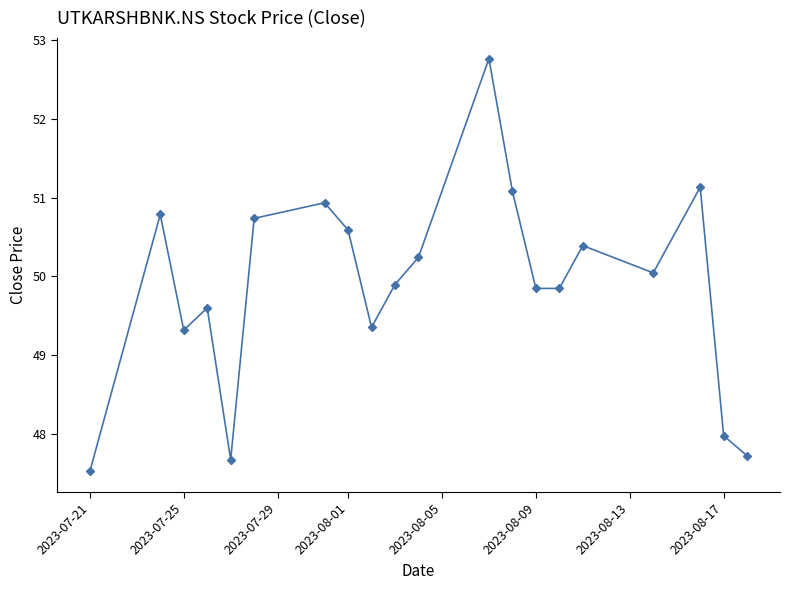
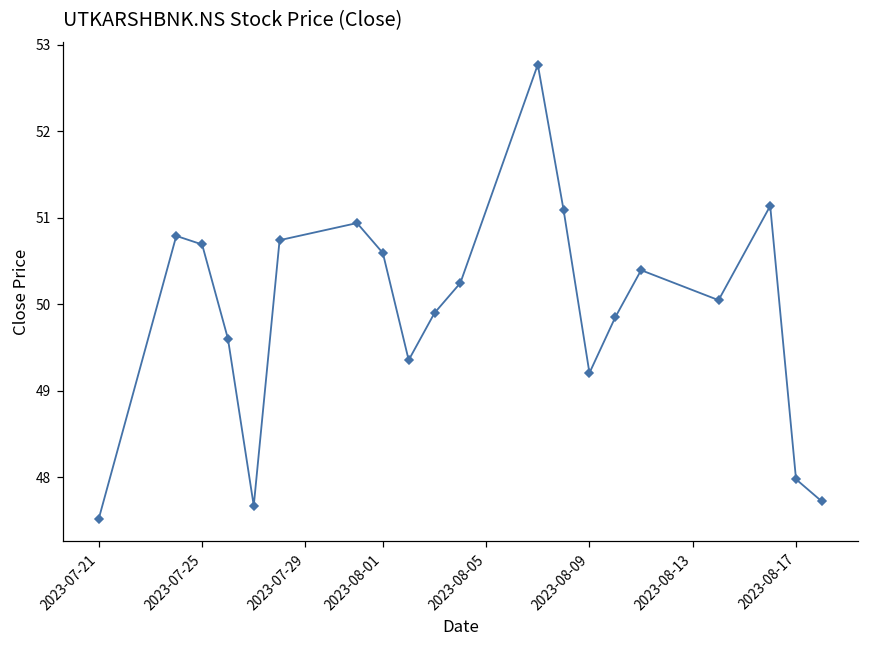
2023-07-25: 49.3 -> 50.7
2023-08-09: 49.8 -> 49.2
